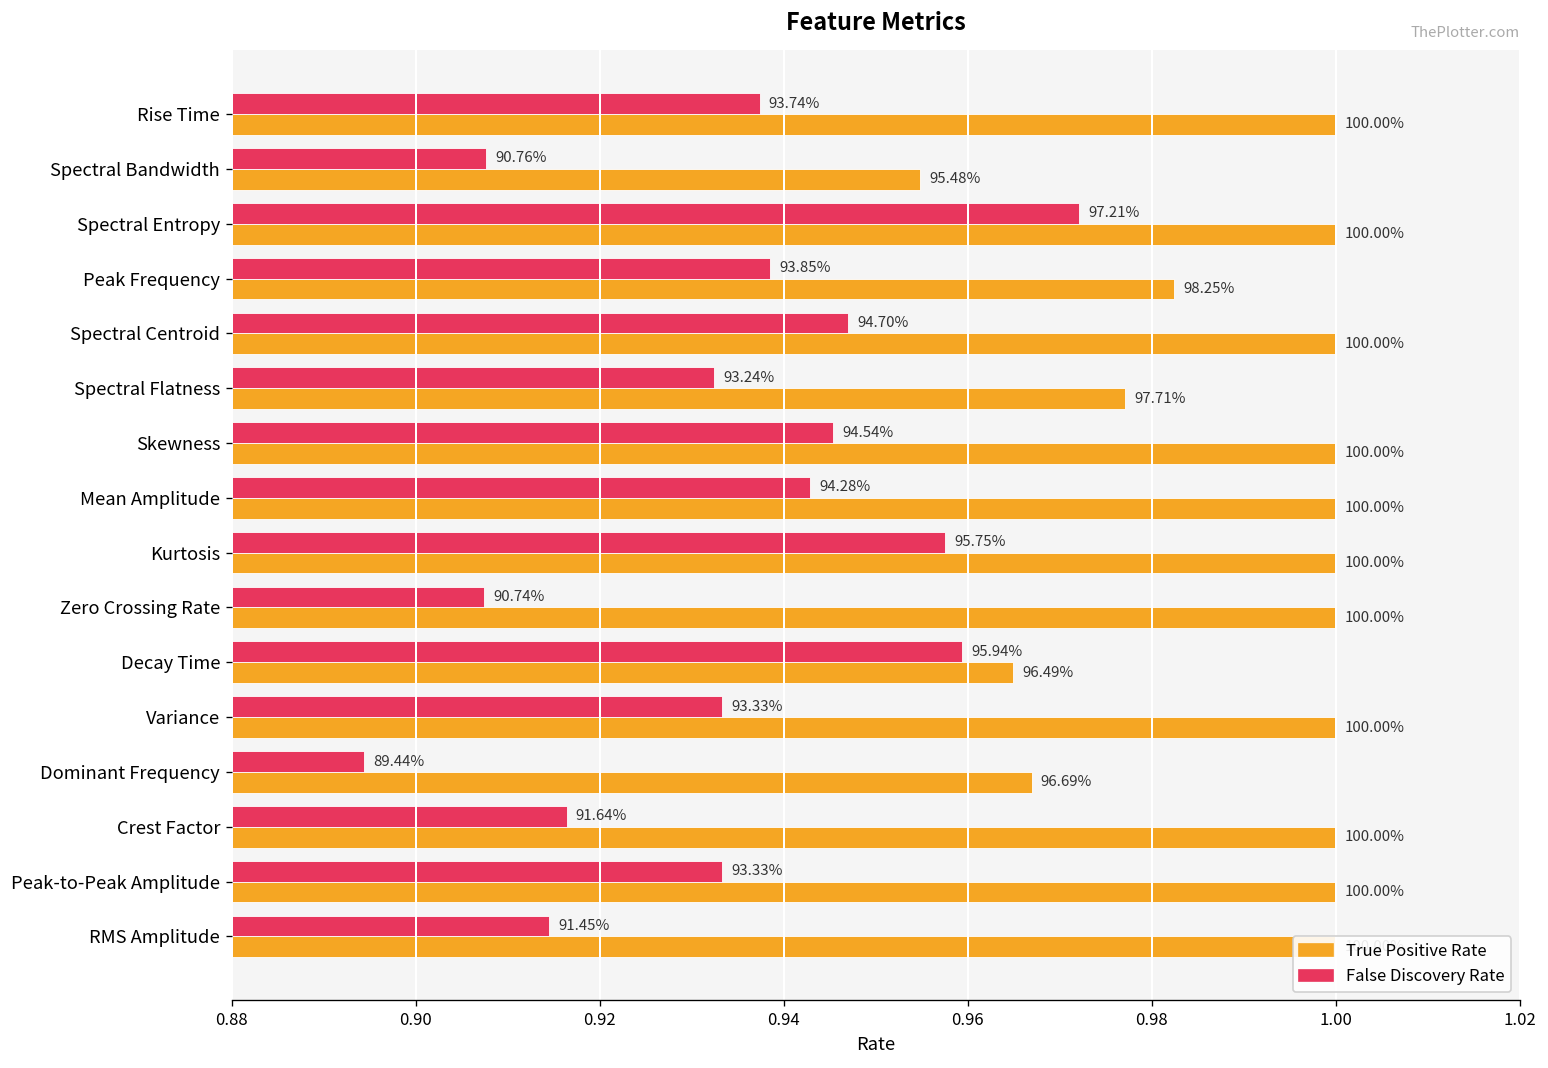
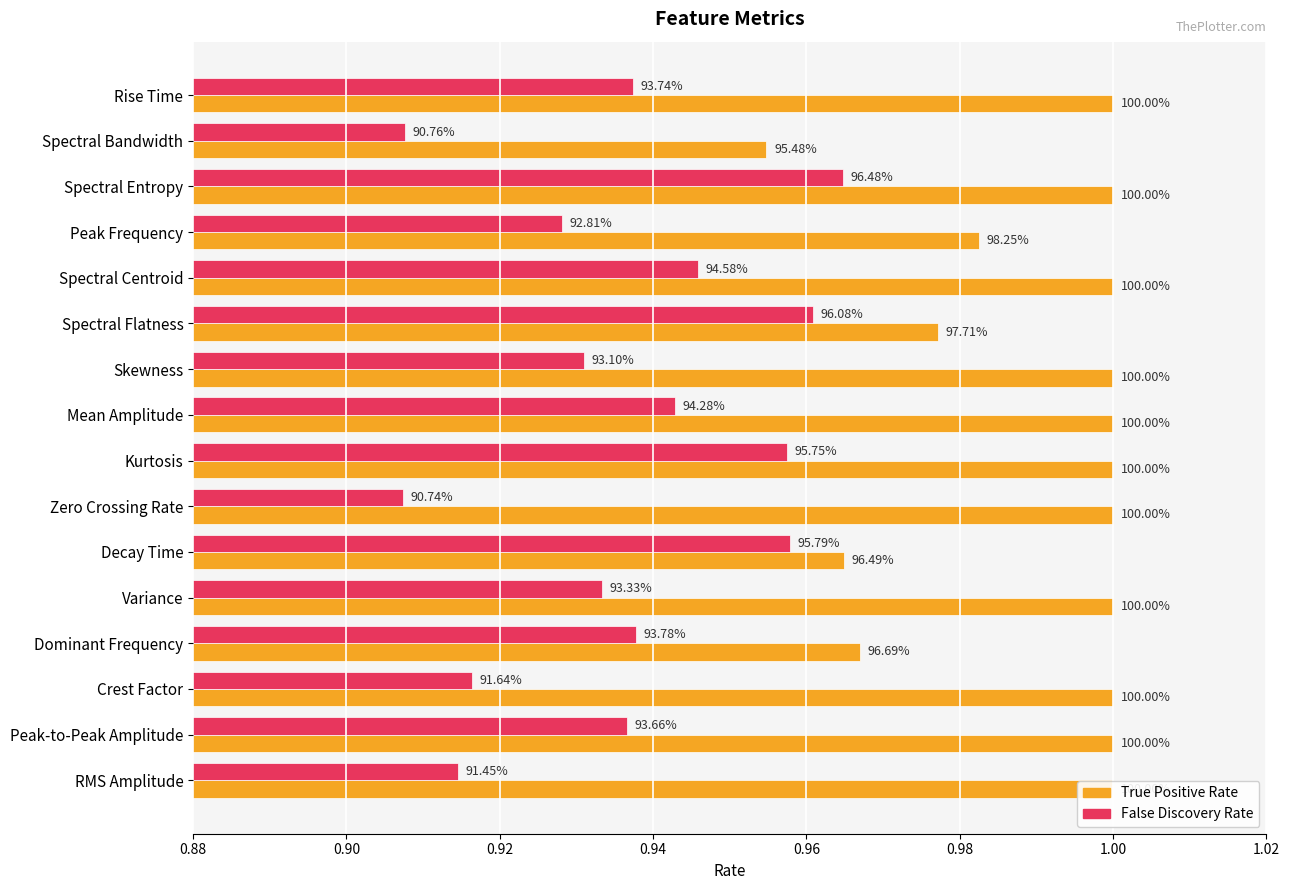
False Discovery Rate, Spectral Entropy: 97.21% -> 96.48%
False Discovery Rate, Peak Frequency: 93.85% -> 92.81%
False Discovery Rate, Spectral Centroid: 94.70% -> 94.58%
False Discovery Rate, Spectral Flatness: 93.24% -> 96.08%
False Discovery Rate, Skewness: 94.54% -> 93.10%
False Discovery Rate, Decay Time: 95.94% -> 95.79%
False Discovery Rate, Dominant Frequency: 89.44% -> 93.78%
False Discovery Rate, Peak-to-Peak Amplitude: 93.33% -> 93.66%
